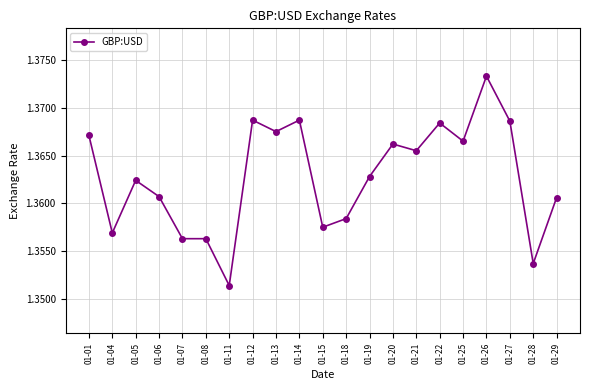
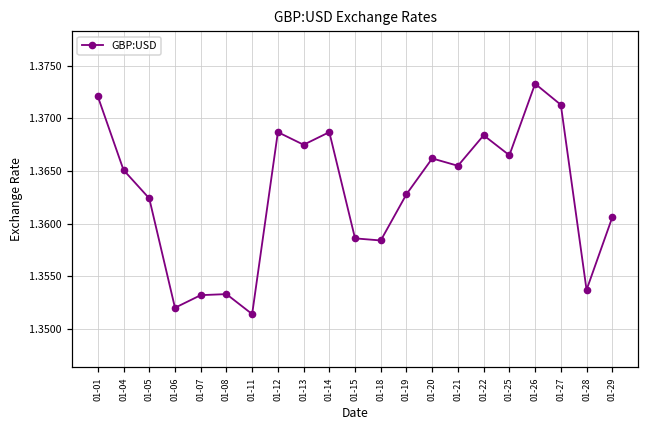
01-01: 1.367 -> 1.372
01-04: 1.357 -> 1.365
01-06: 1.361 -> 1.352
01-07: 1.356 -> 1.353
01-08: 1.356 -> 1.353
01-15: 1.358 -> 1.359
01-27: 1.369 -> 1.371
